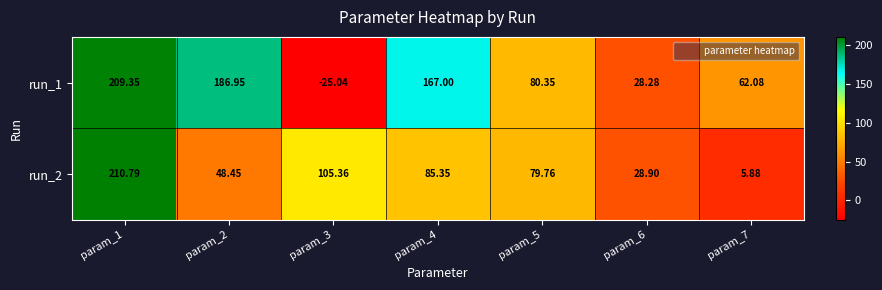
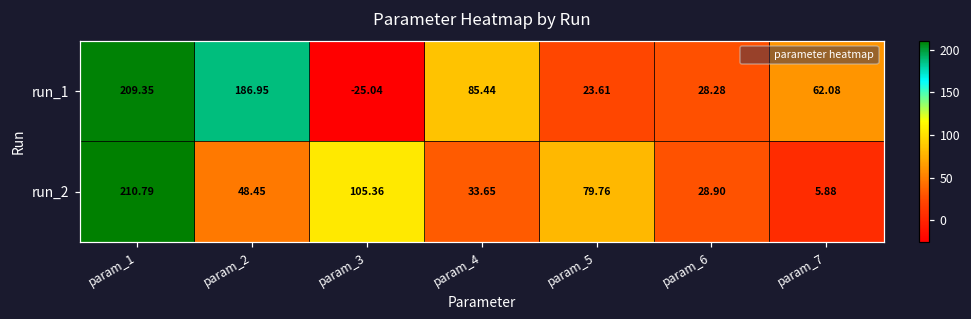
run_1, param_4: 167.00 -> 85.44
run_1, param_5: 80.35 -> 23.61
run_2, param_4: 85.35 -> 33.65
